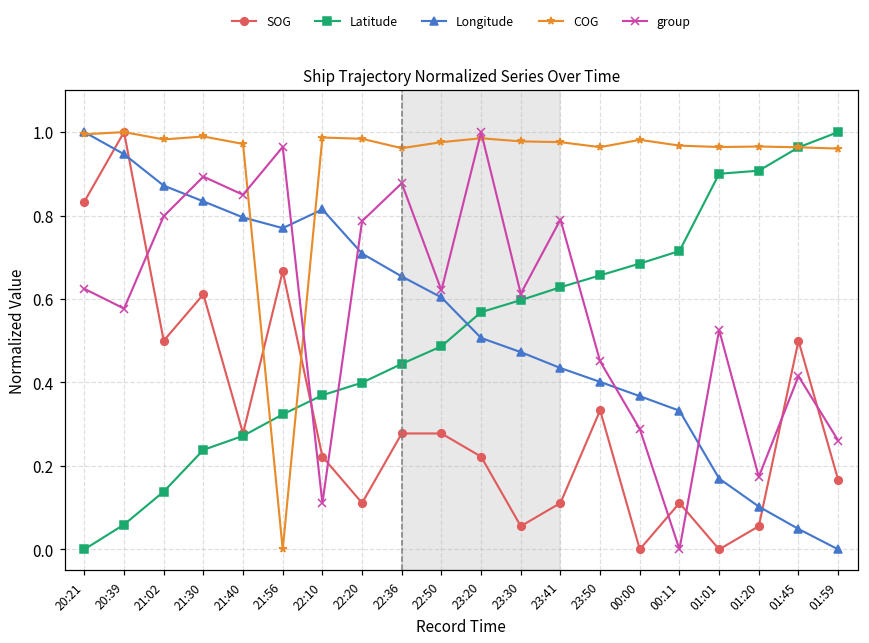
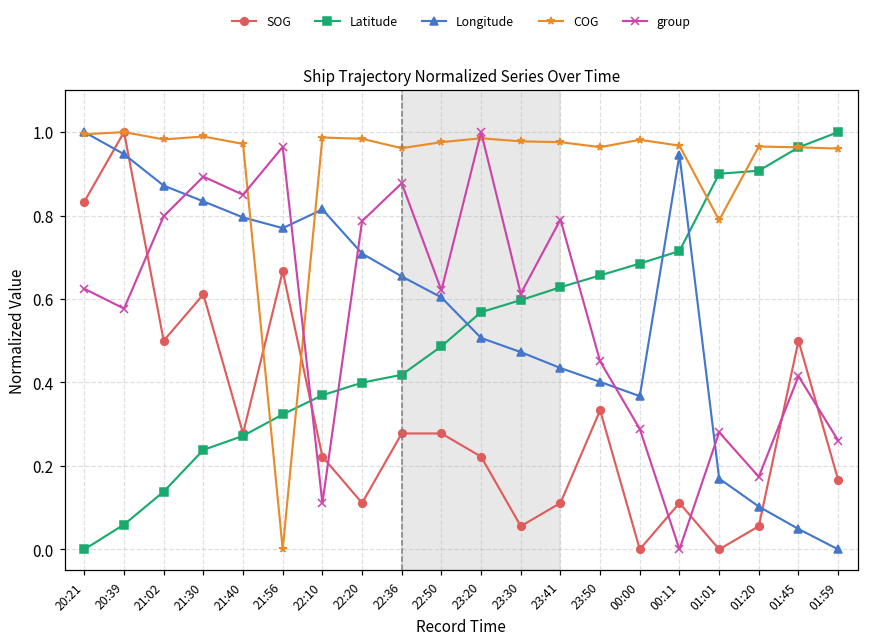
Latitude, 22:36: 0.44 -> 0.42
Longitude, 00:11: 0.33 -> 0.95
COG, 01:01: 0.96 -> 0.79
group, 01:01: 0.53 -> 0.28
